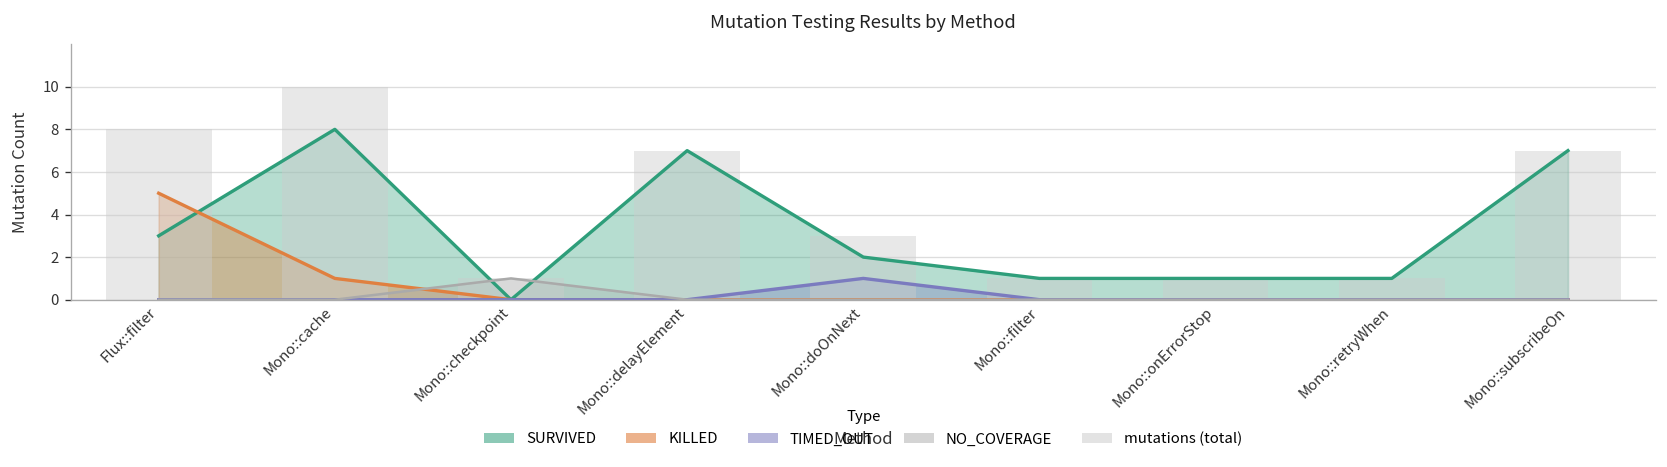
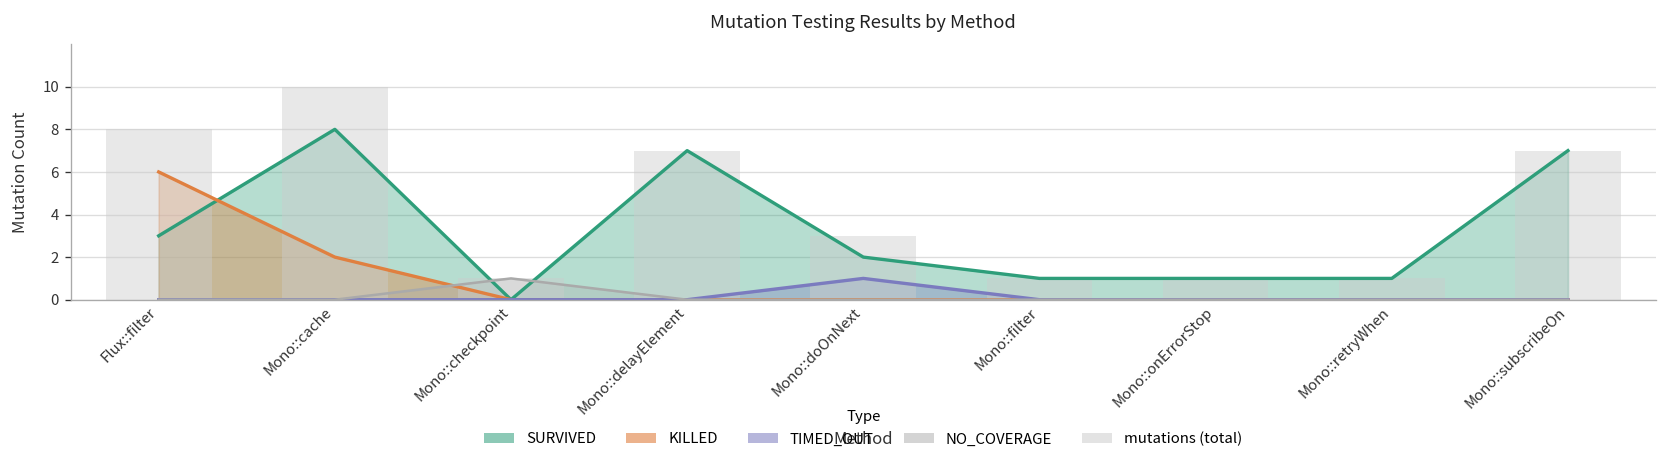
KILLED, Flux::filter: 5 -> 6
KILLED, Mono::cache: 1 -> 2
